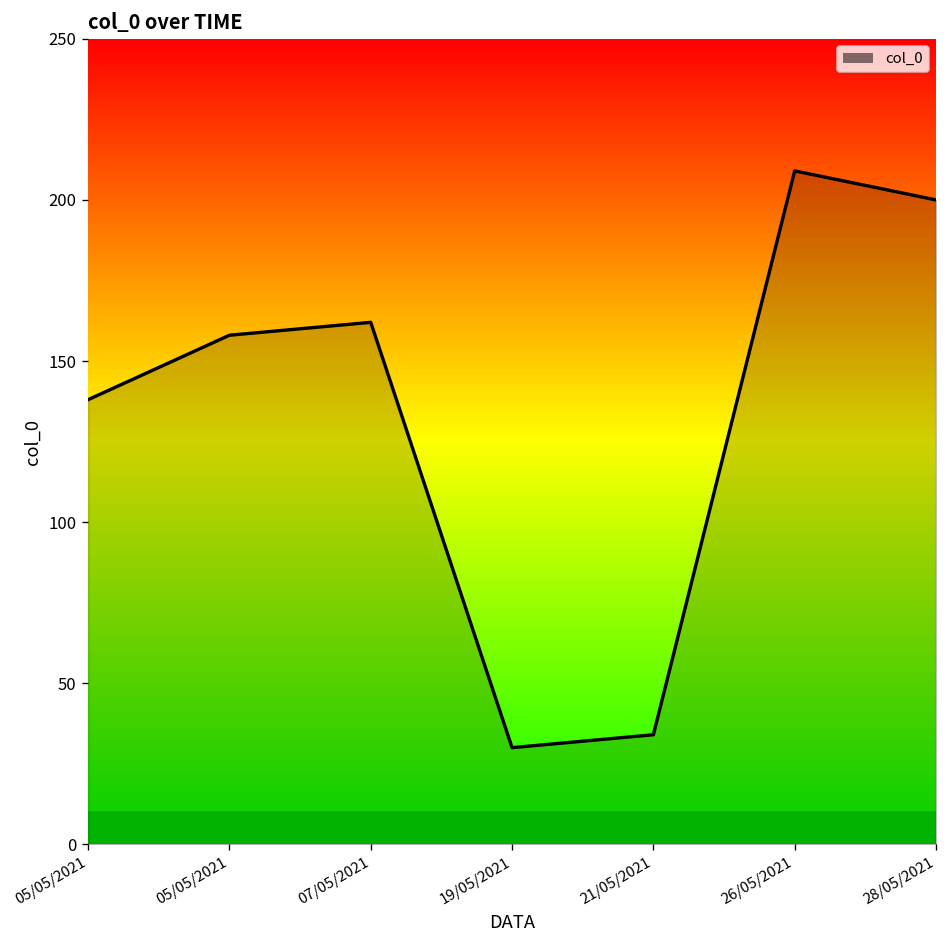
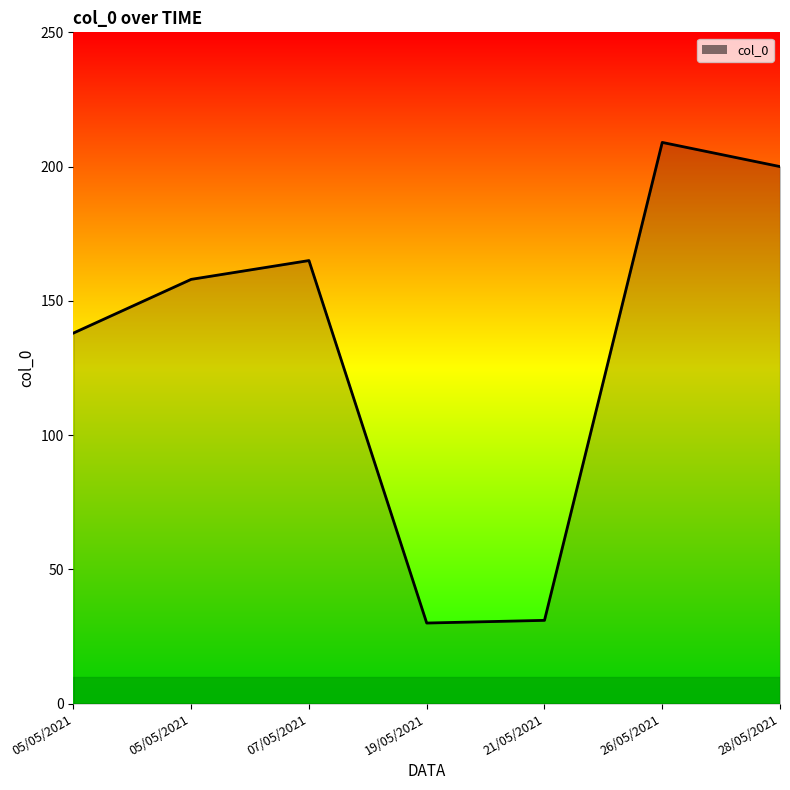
07/05/2021: 162 -> 165
21/05/2021: 34 -> 31
